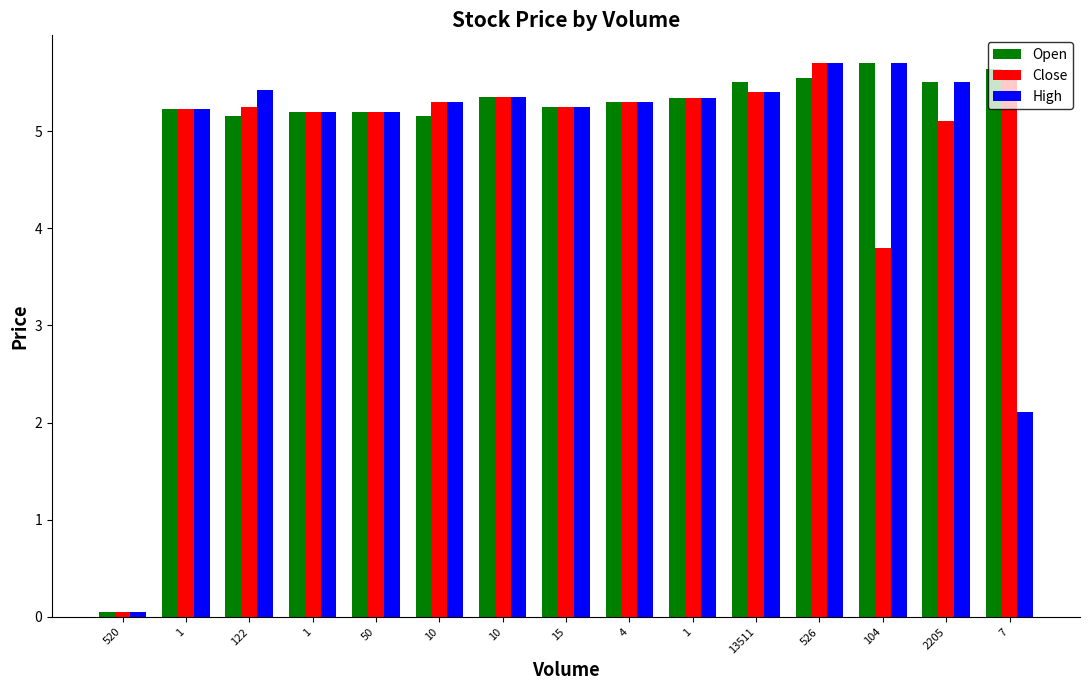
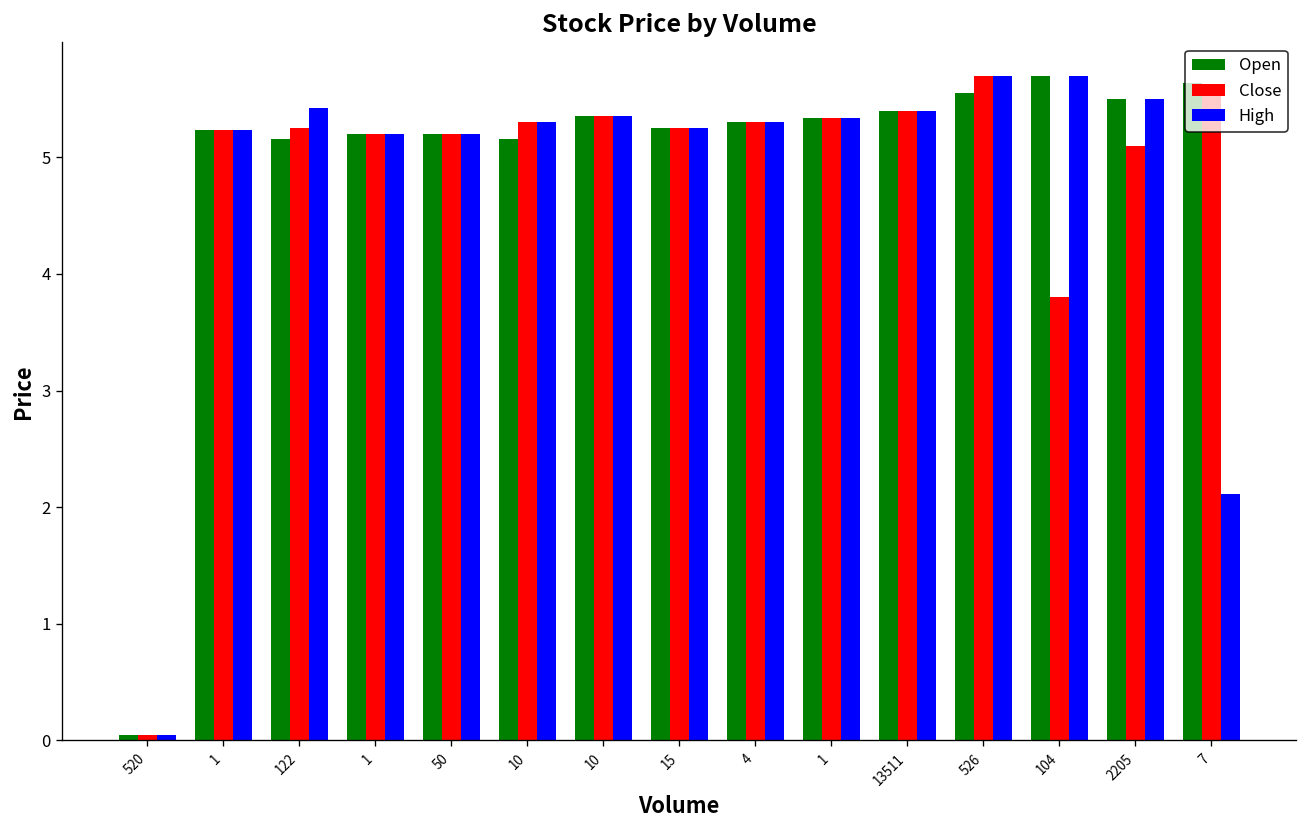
Open, 13511: 5.5 -> 5.4
